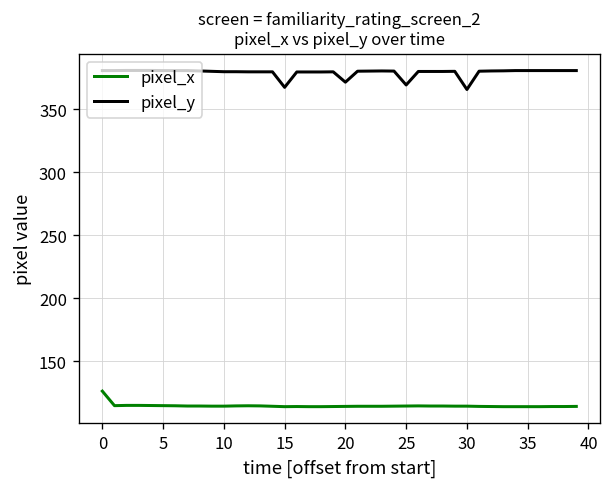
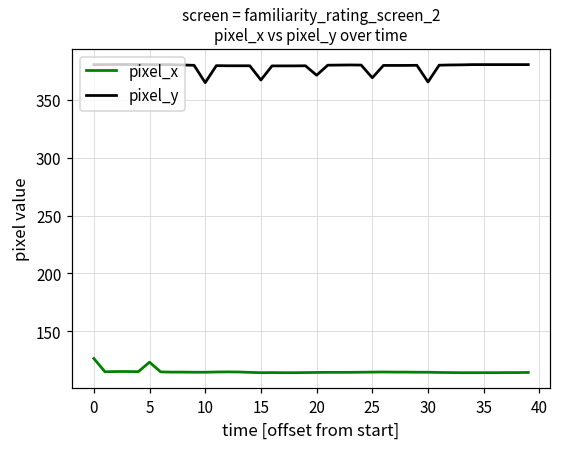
pixel_x, 5: 115 -> 123
pixel_y, 10: 380 -> 365
